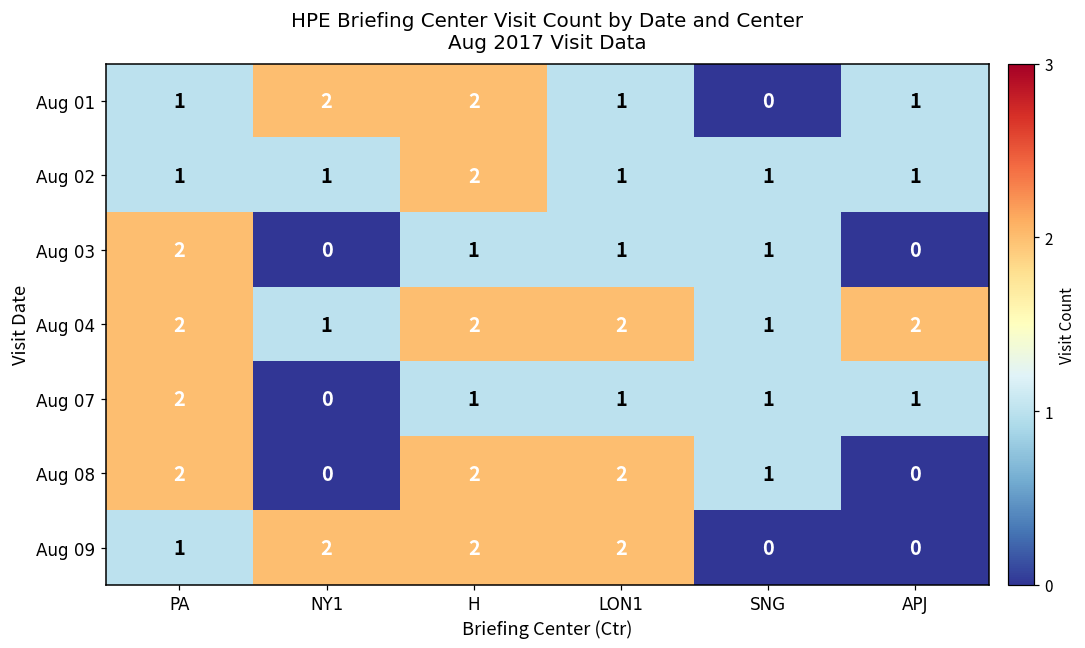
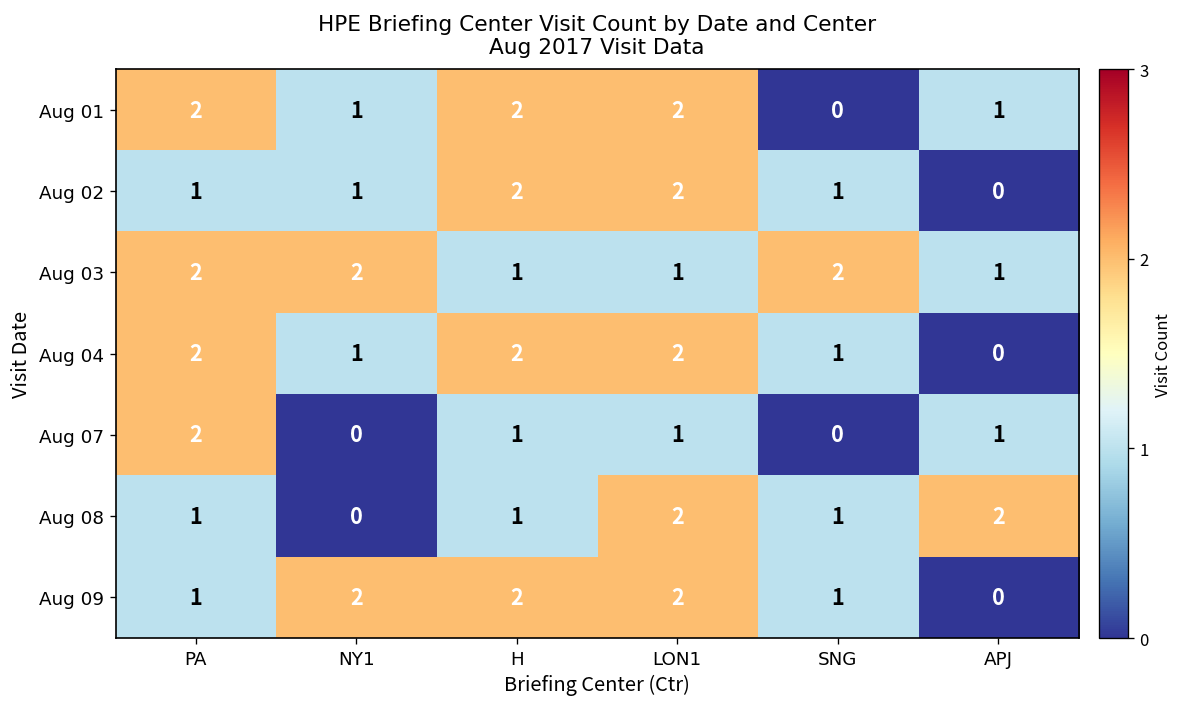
Aug 01, PA: 1 -> 2
Aug 01, NY1: 2 -> 1
Aug 01, LON1: 1 -> 2
Aug 02, LON1: 1 -> 2
Aug 02, APJ: 1 -> 0
Aug 03, NY1: 0 -> 2
Aug 03, SNG: 1 -> 2
Aug 03, APJ: 0 -> 1
Aug 04, APJ: 2 -> 0
Aug 07, SNG: 1 -> 0
Aug 08, PA: 2 -> 1
Aug 08, H: 2 -> 1
Aug 08, APJ: 0 -> 2
Aug 09, SNG: 0 -> 1
